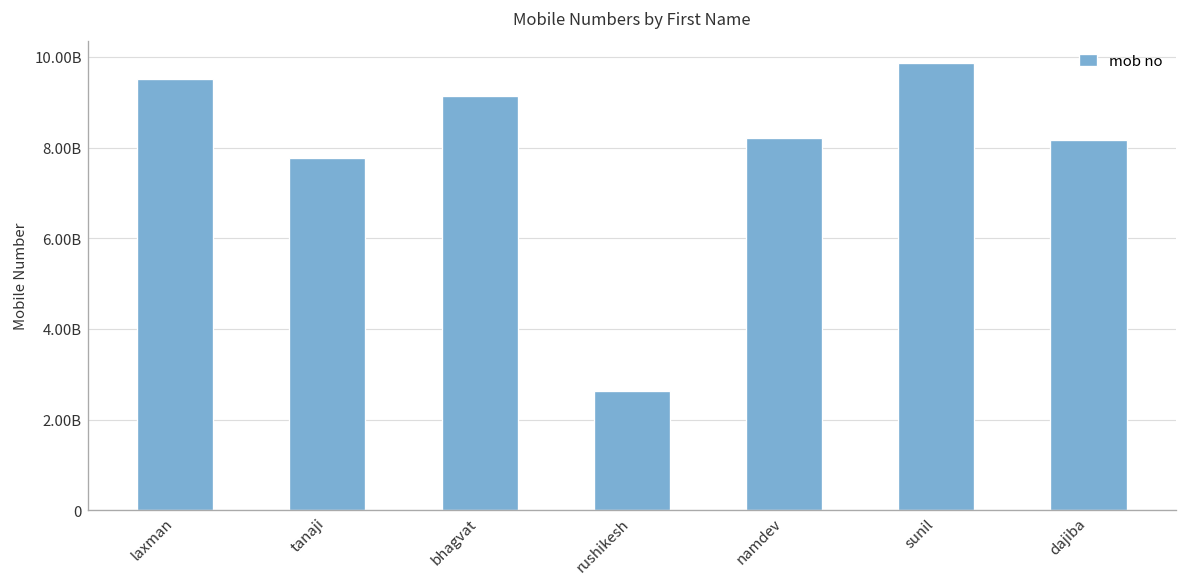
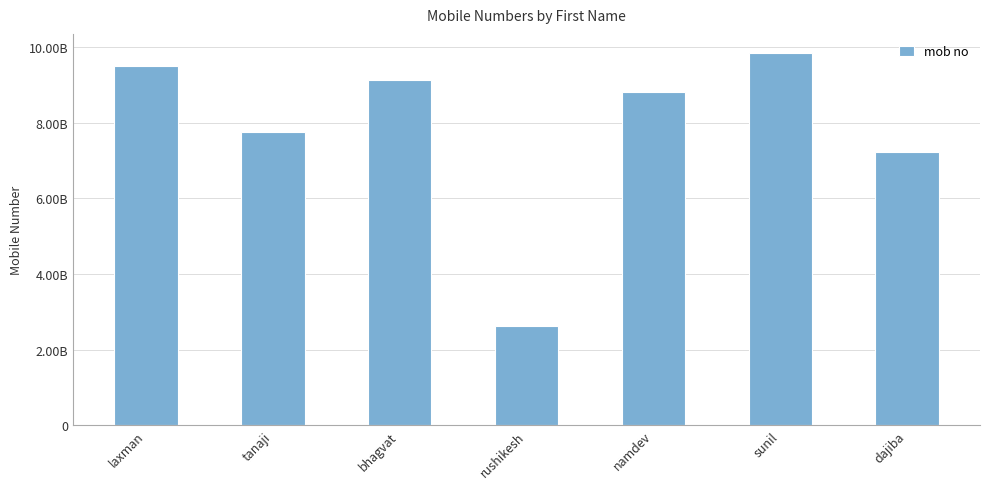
namdev: 8200000000 -> 8800000000
dajiba: 8200000000 -> 7200000000
